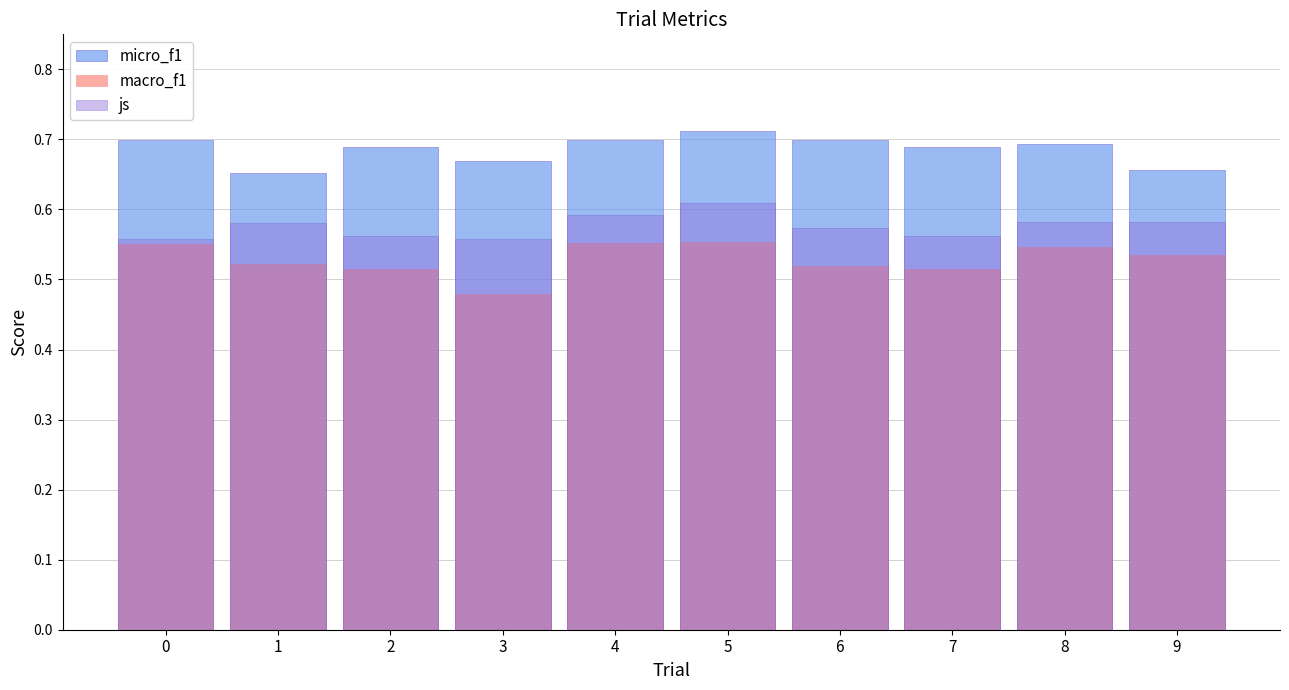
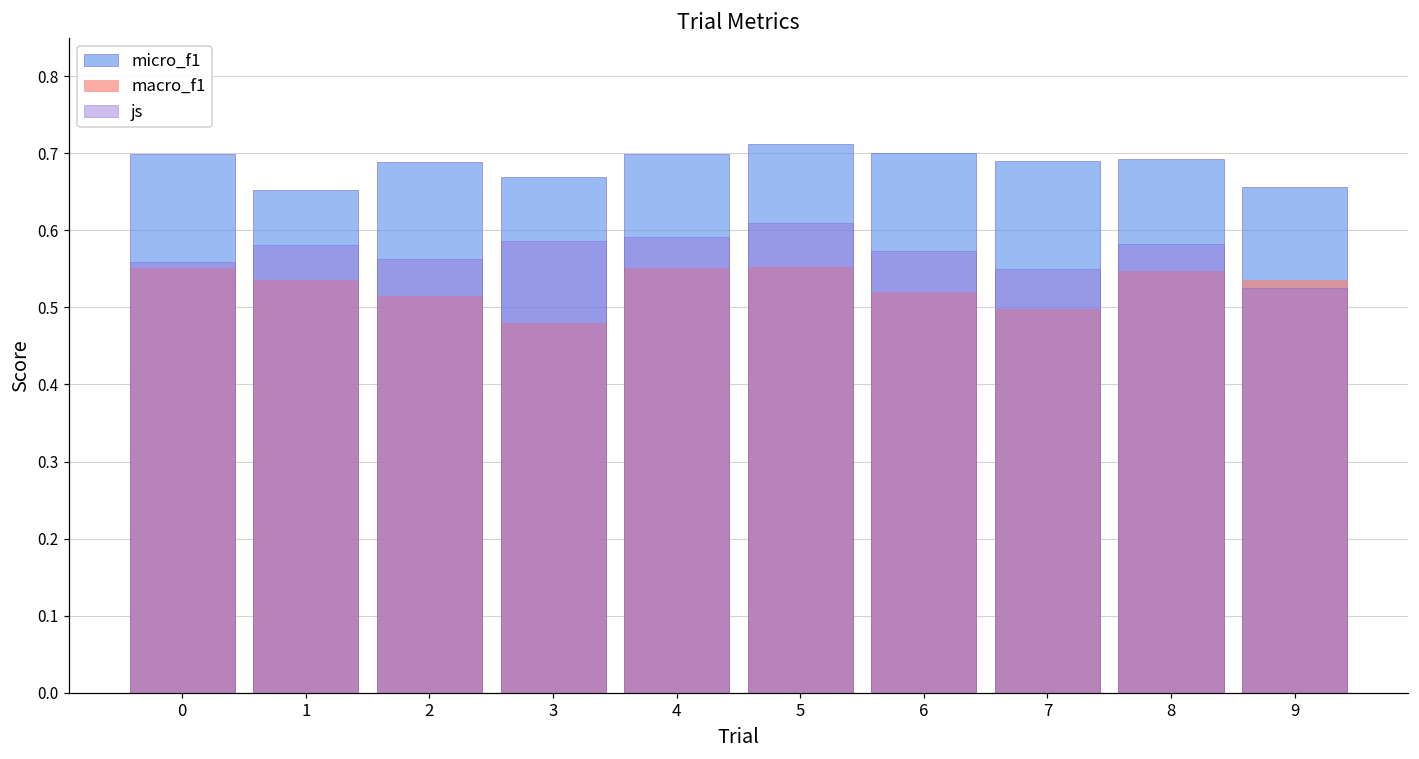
macro_f1, 1: 0.52 -> 0.54
js, 3: 0.56 -> 0.59
macro_f1, 7: 0.51 -> 0.50
js, 7: 0.56 -> 0.55
js, 9: 0.58 -> 0.53
